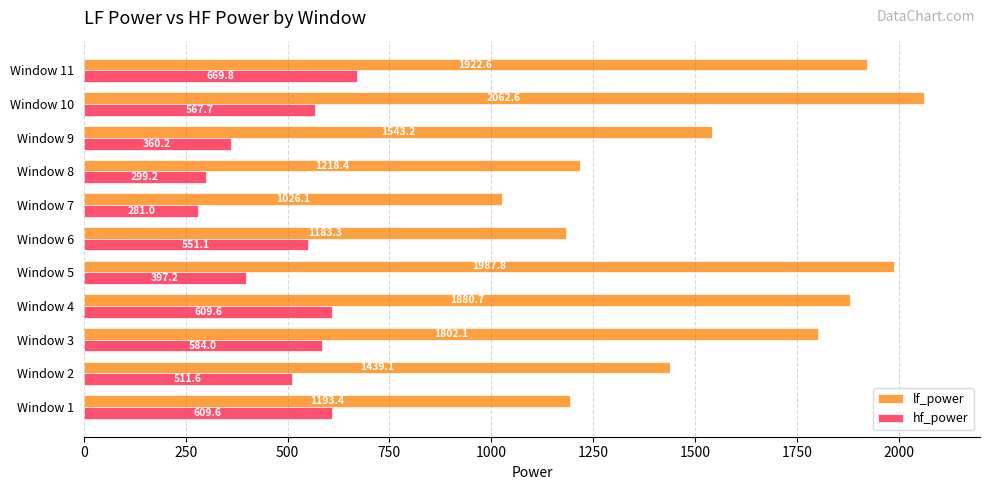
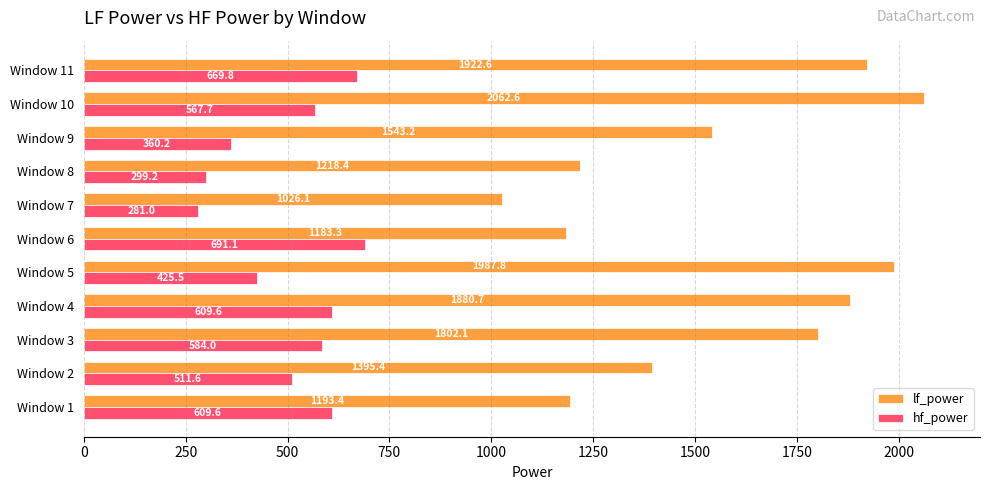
hf_power, Window 6: 551.1 -> 691.1
hf_power, Window 5: 397.2 -> 425.5
lf_power, Window 2: 1439.1 -> 1395.4
